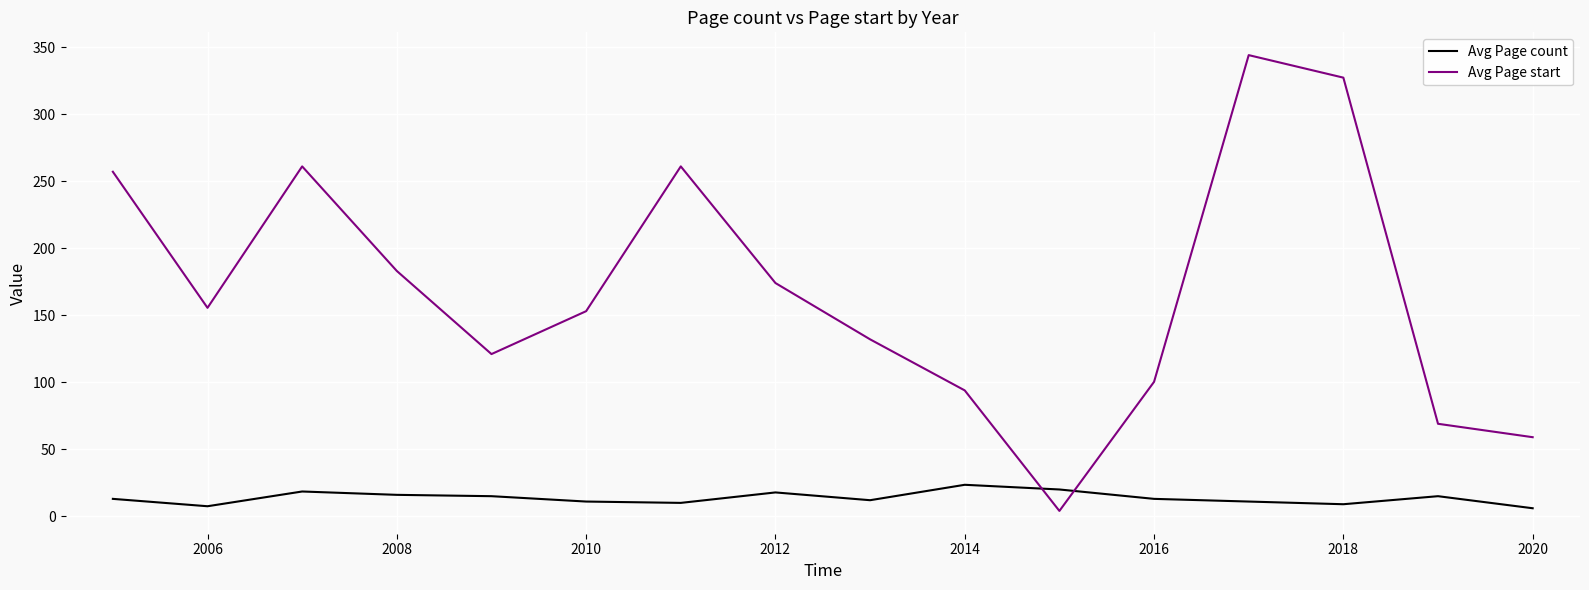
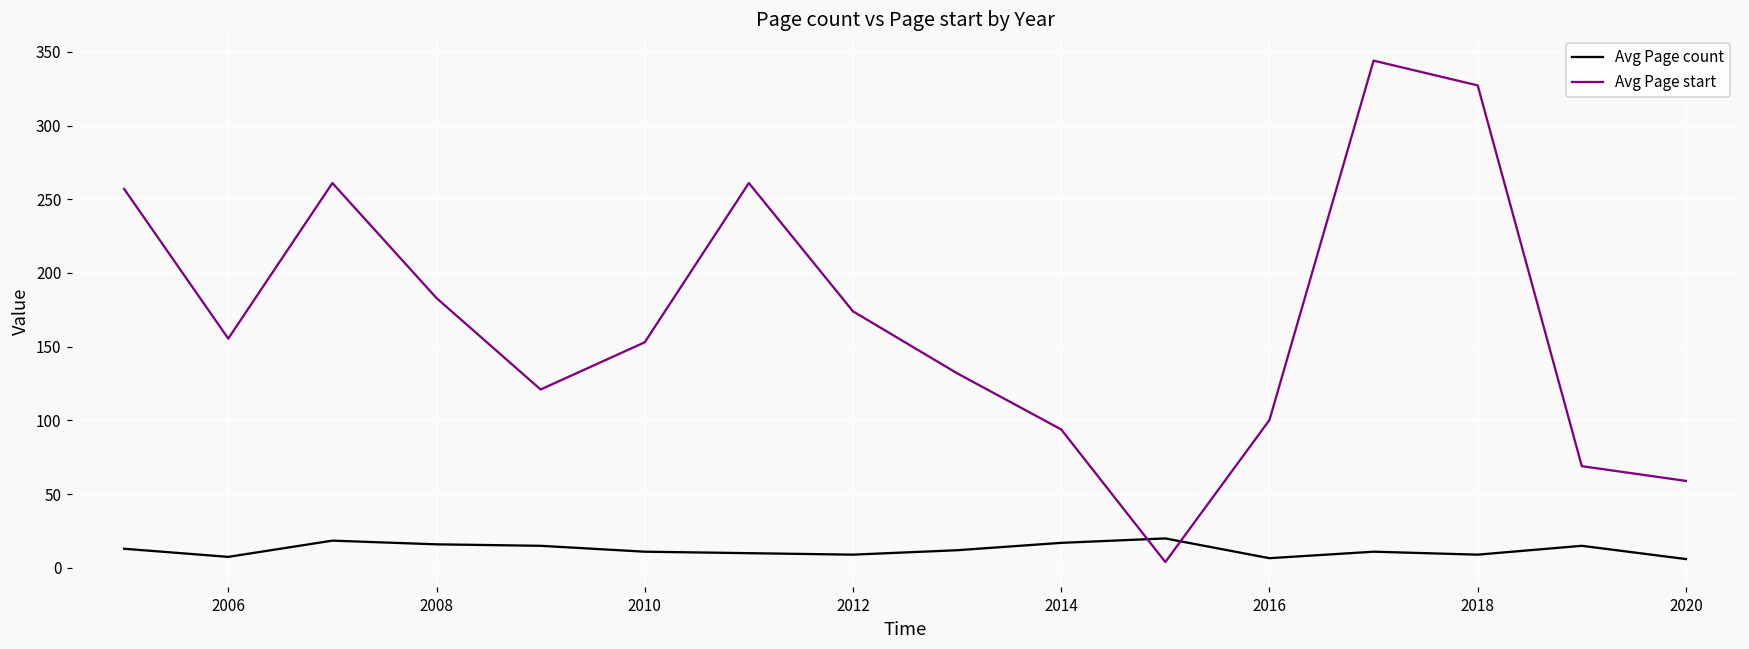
Avg Page count, 2012: 18 -> 9
Avg Page count, 2014: 24 -> 17
Avg Page count, 2016: 13 -> 7
